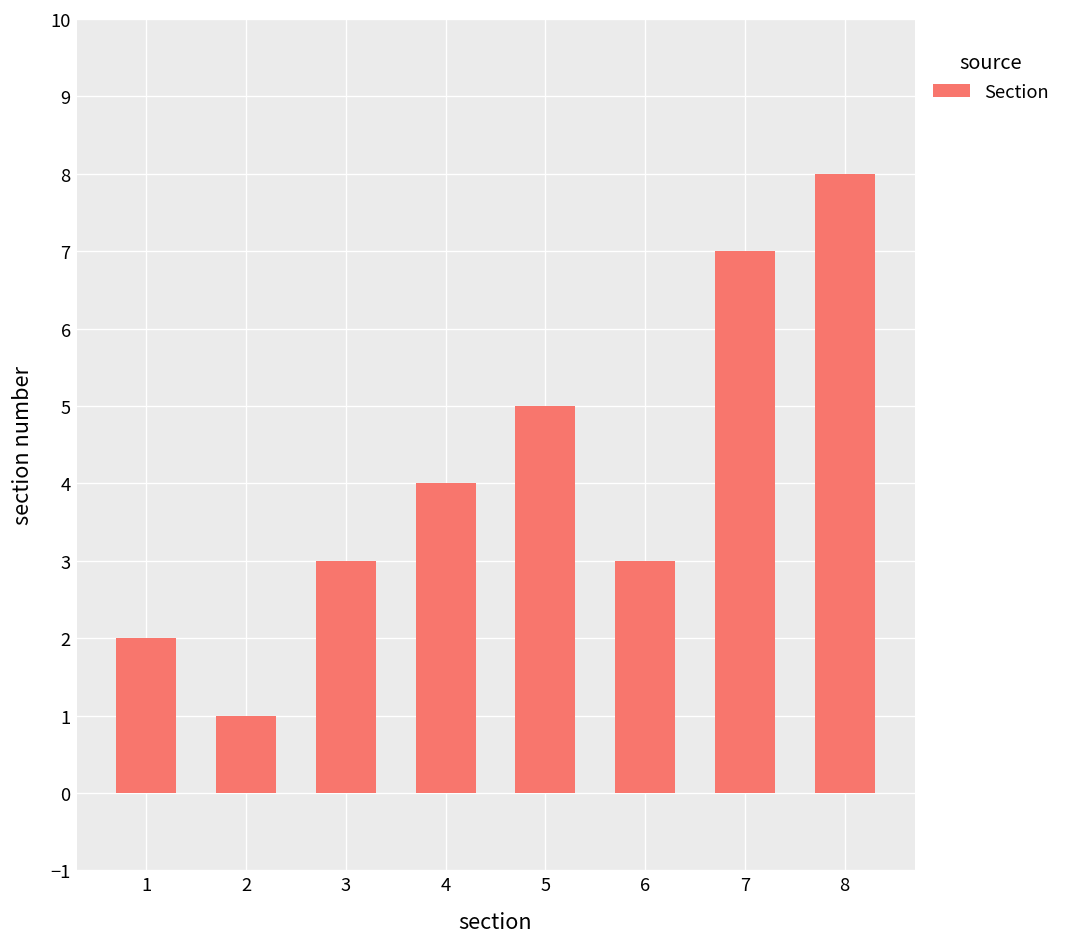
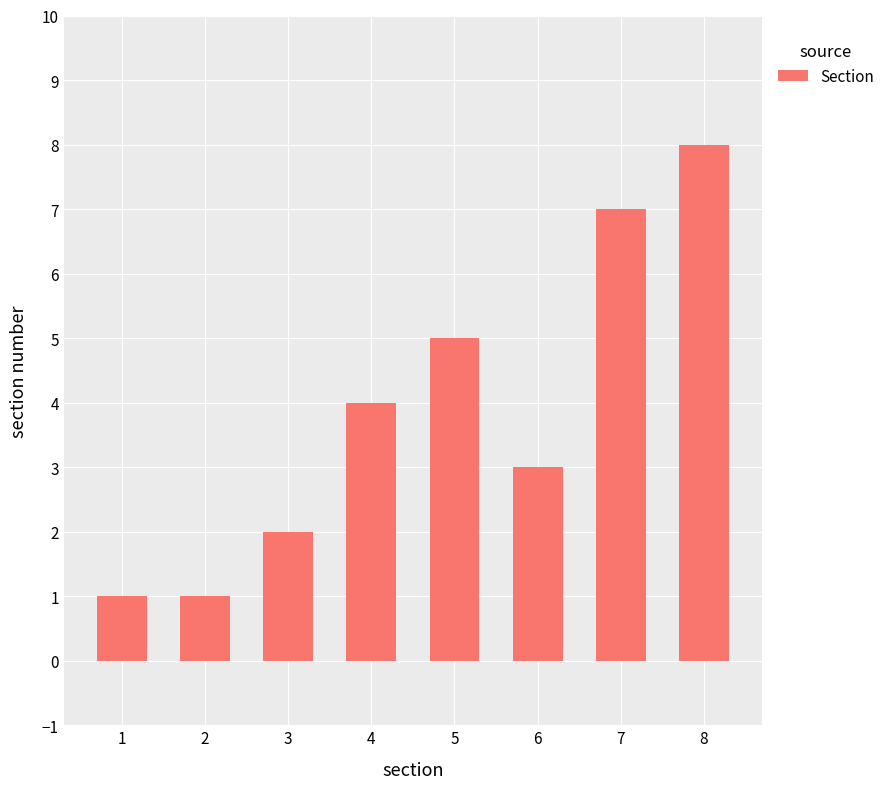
1: 2 -> 1
3: 3 -> 2
